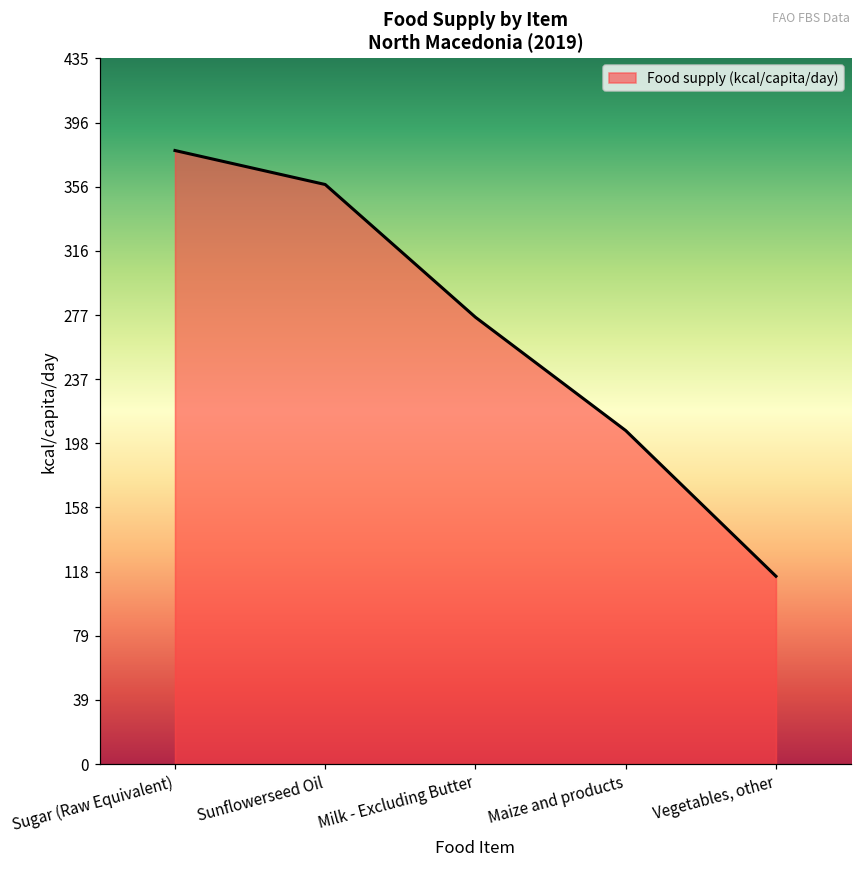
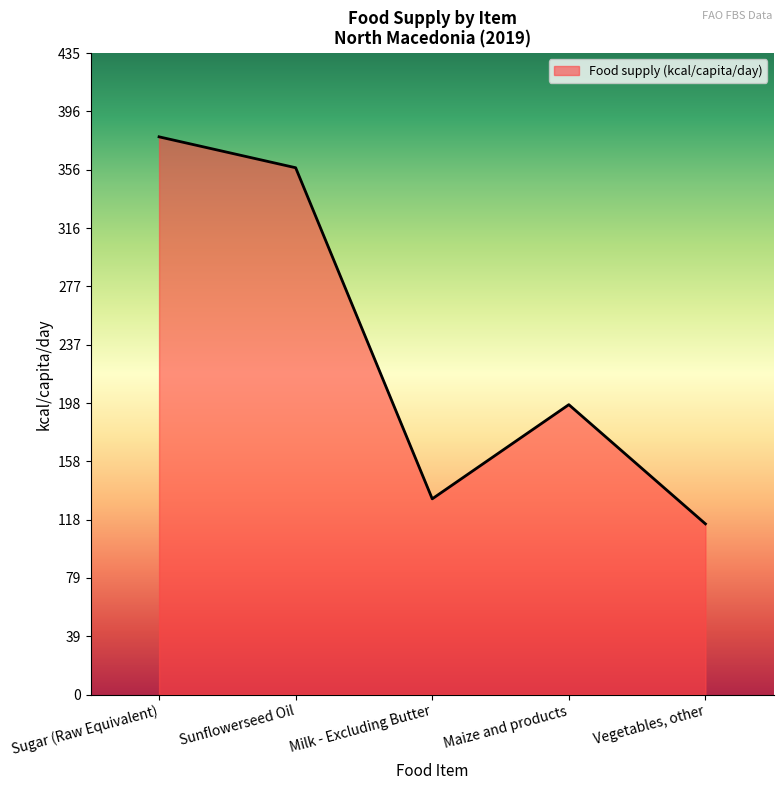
Milk - Excluding Butter: 276 -> 133
Maize and products: 206 -> 197
